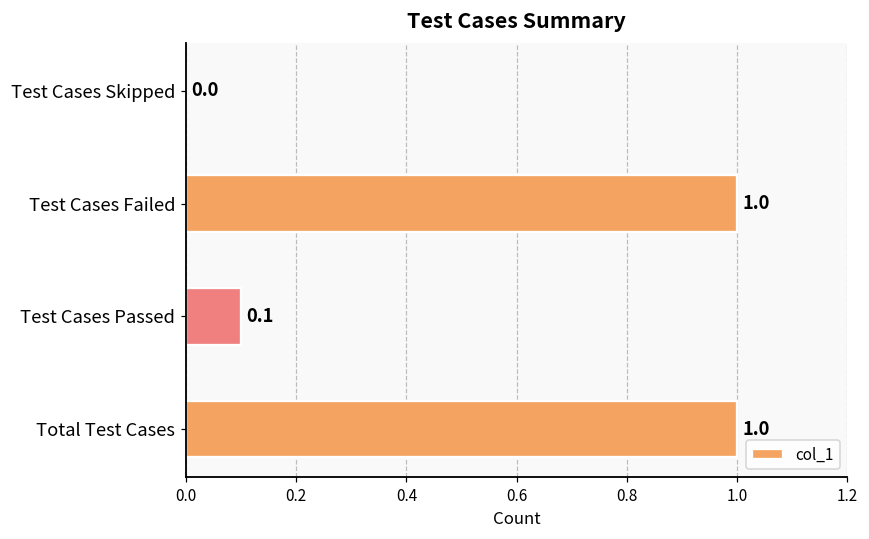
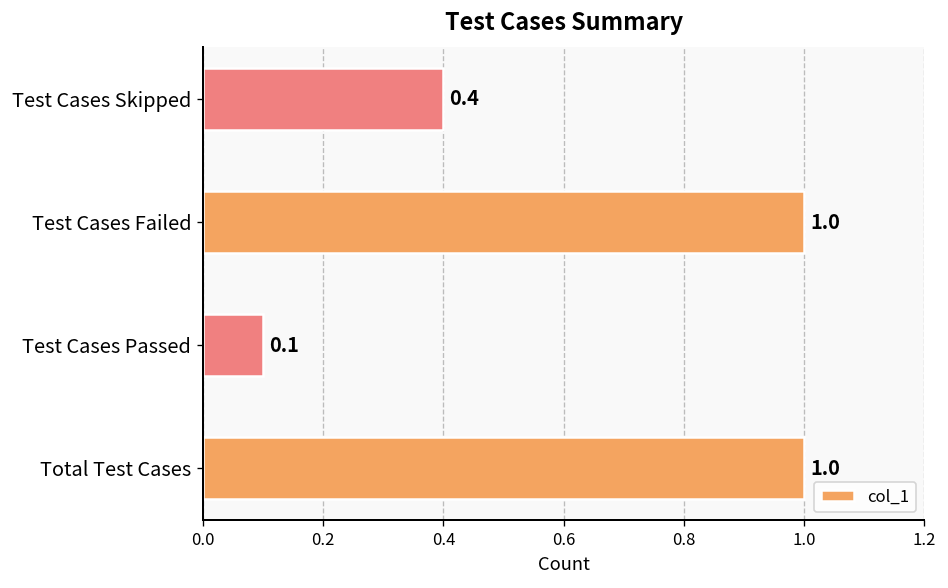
Test Cases Skipped: 0.0 -> 0.4
